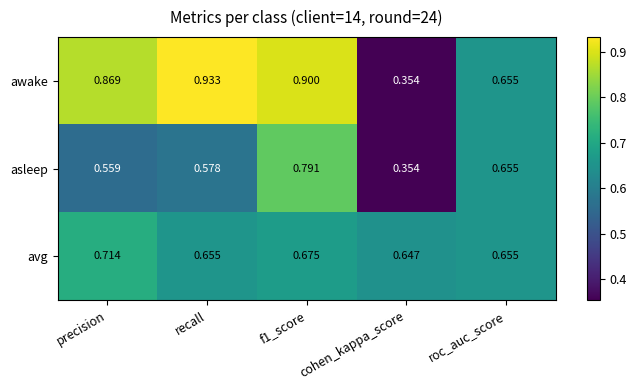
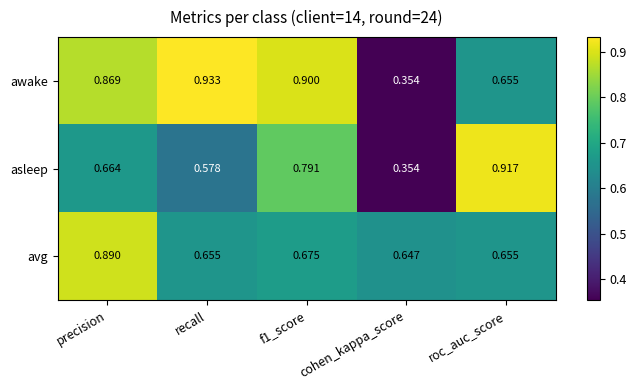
asleep, precision: 0.559 -> 0.664
asleep, roc_auc_score: 0.655 -> 0.917
avg, precision: 0.714 -> 0.890
